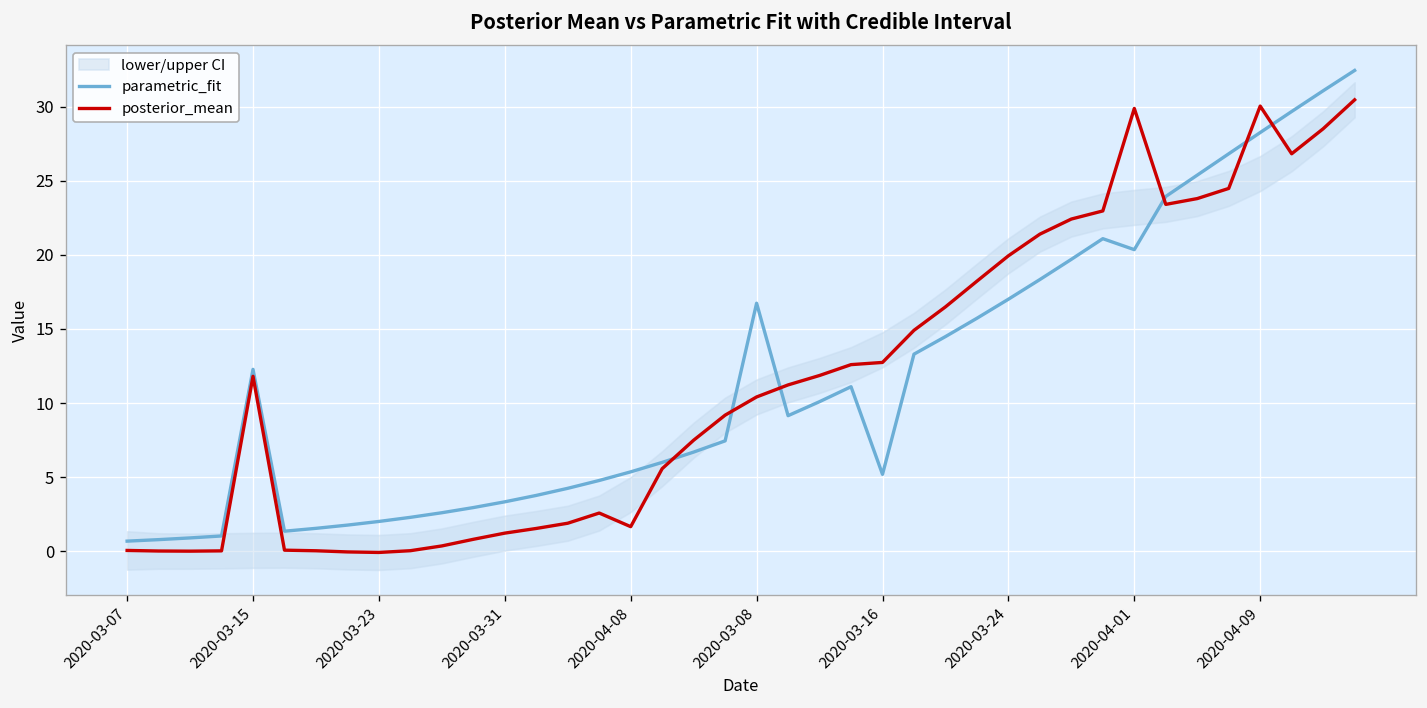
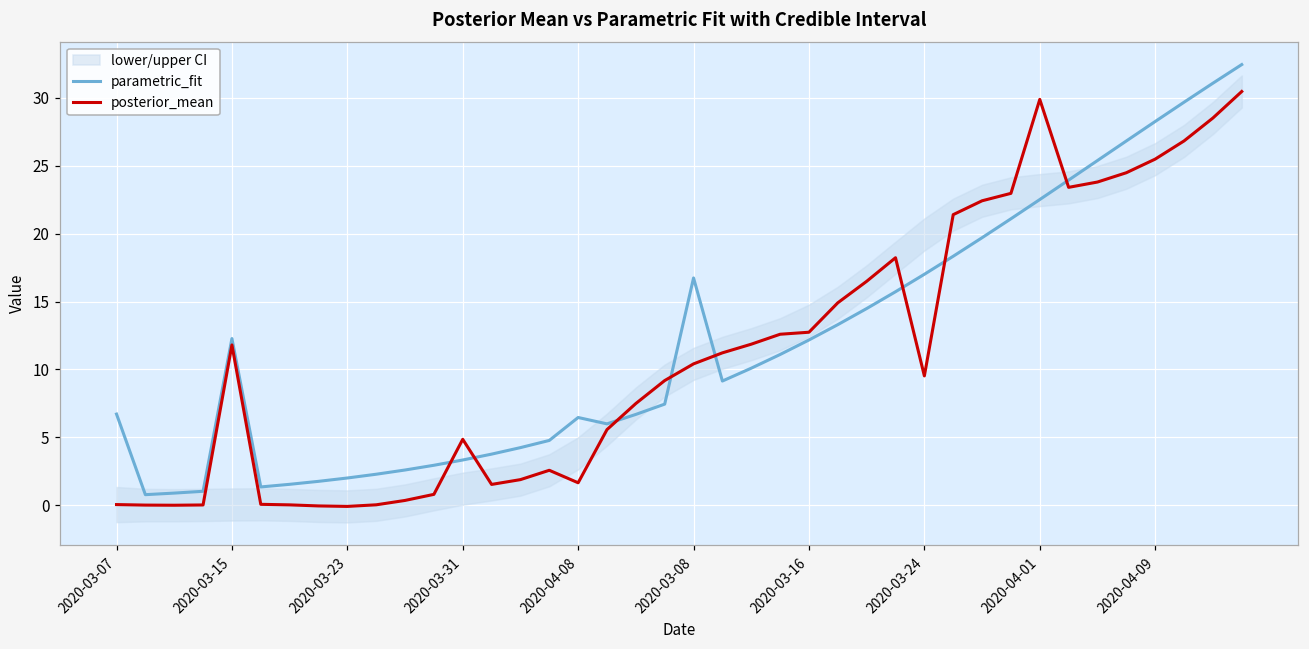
parametric_fit, 2020-03-07: 0.7 -> 6.7
posterior_mean, 2020-03-31: 1.2 -> 4.9
parametric_fit, 2020-04-08: 5.4 -> 6.5
parametric_fit, 2020-03-16: 5.2 -> 12.2
posterior_mean, 2020-03-24: 19.9 -> 9.5
parametric_fit, 2020-04-01: 20.4 -> 22.5
posterior_mean, 2020-04-09: 30.0 -> 25.5
